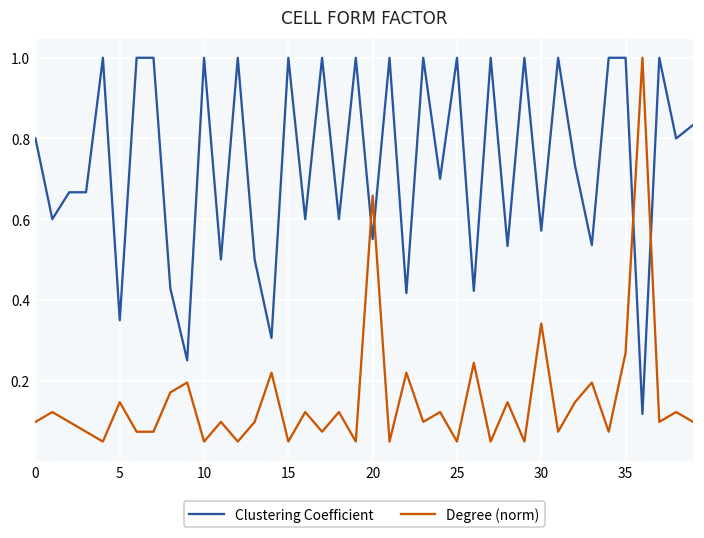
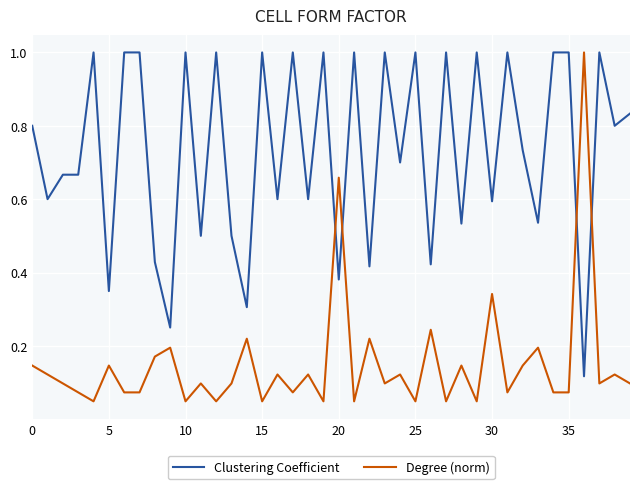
Degree (norm), 0: 0.10 -> 0.15
Clustering Coefficient, 20: 0.55 -> 0.38
Clustering Coefficient, 30: 0.57 -> 0.59
Degree (norm), 35: 0.27 -> 0.07
